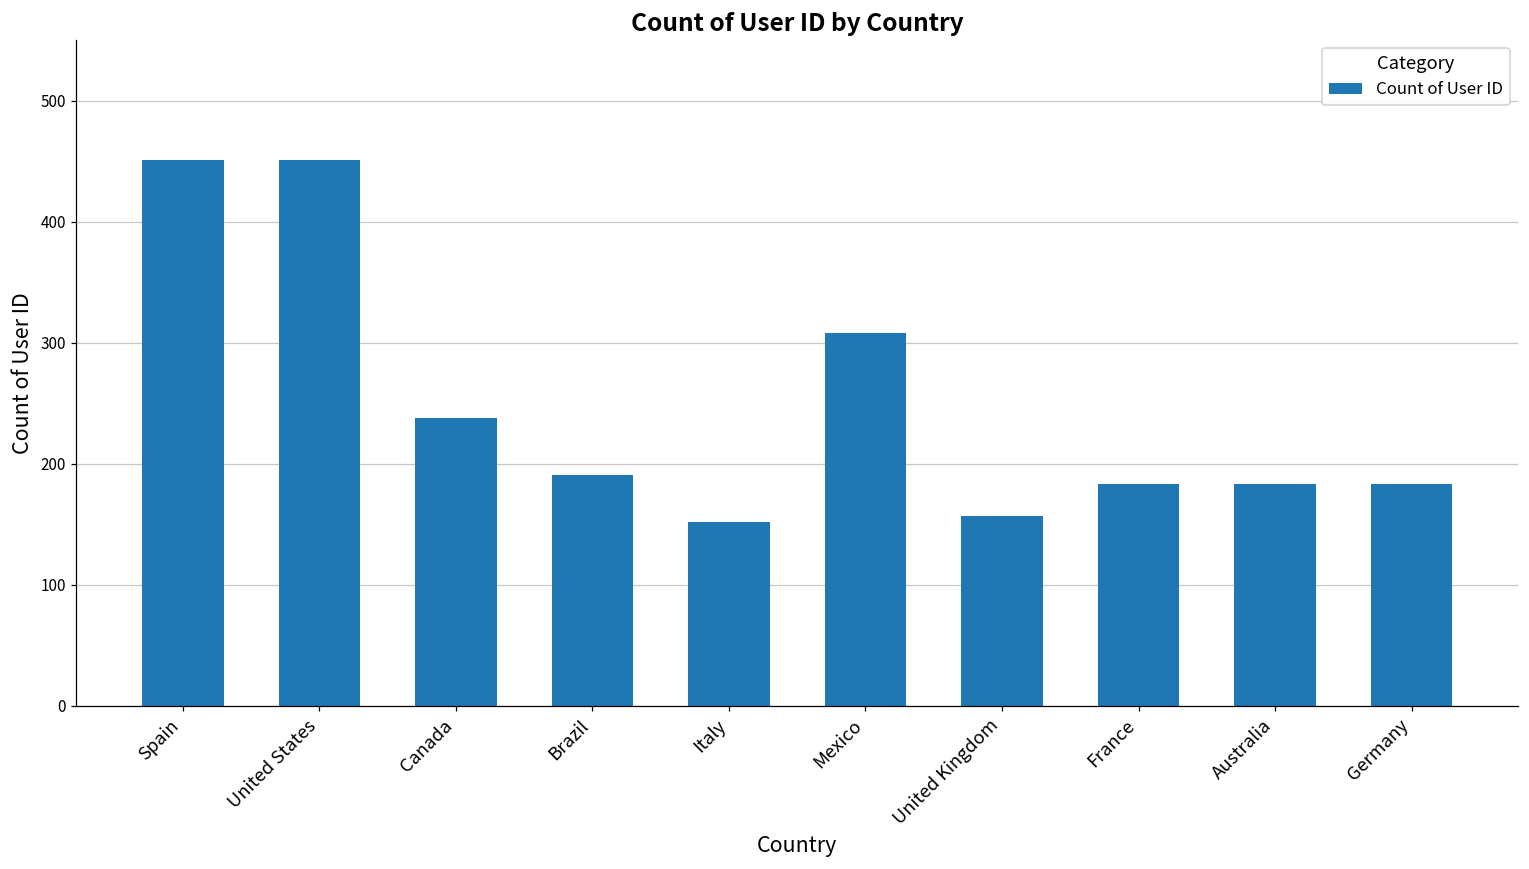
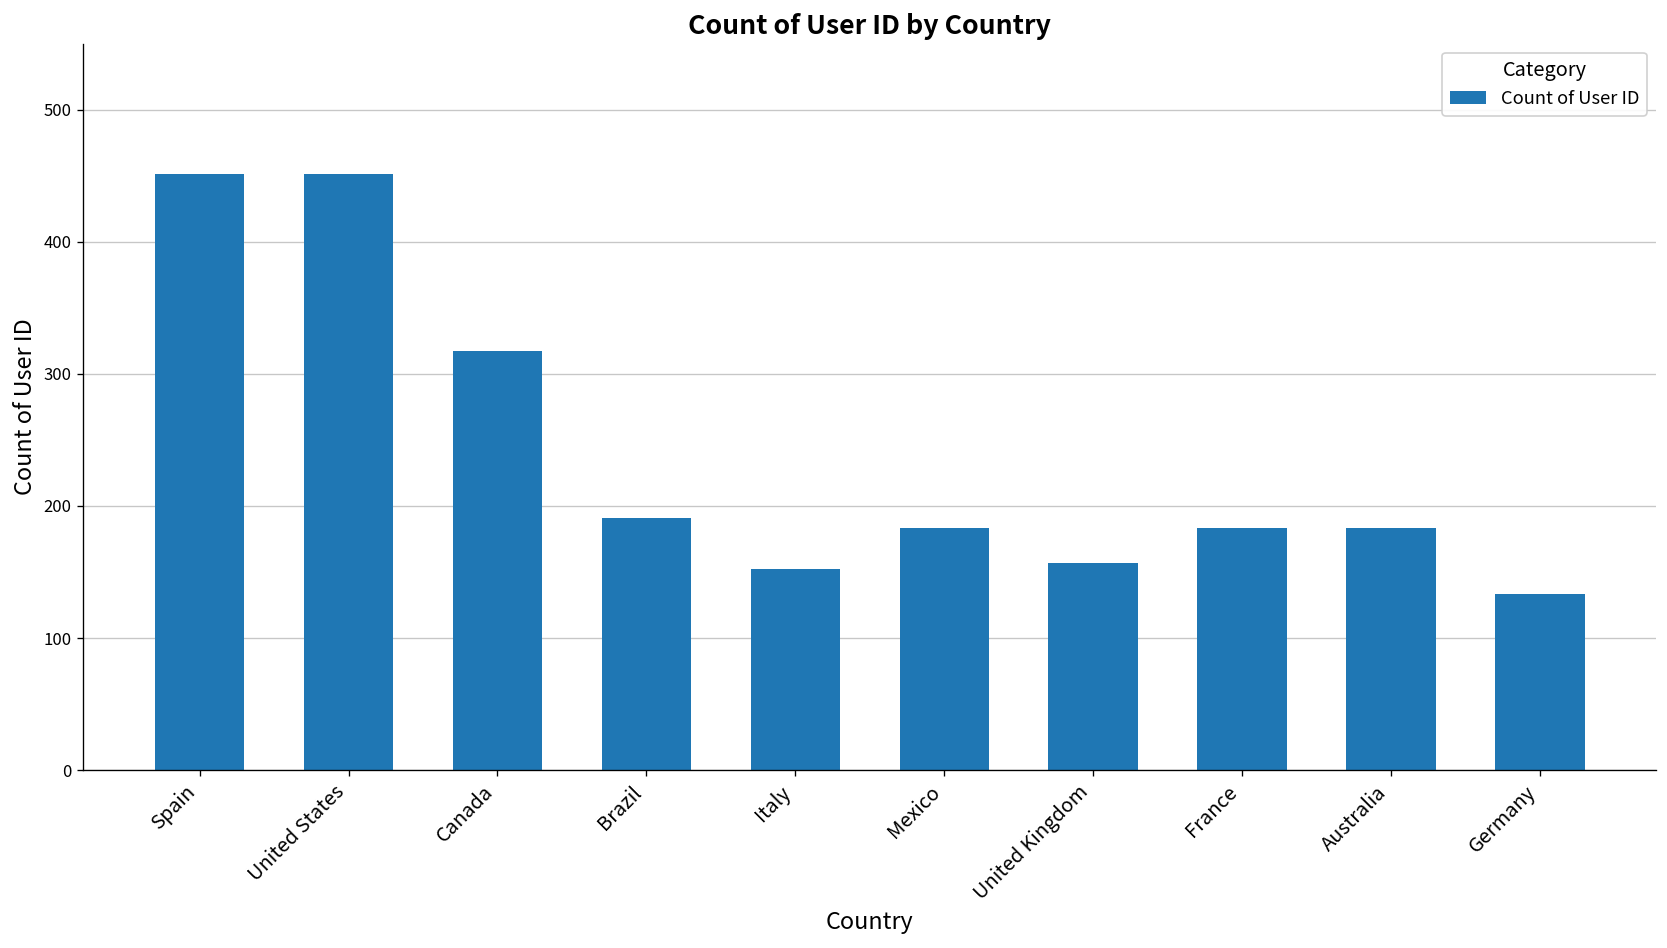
Canada: 238 -> 317
Mexico: 308 -> 183
Germany: 183 -> 133
